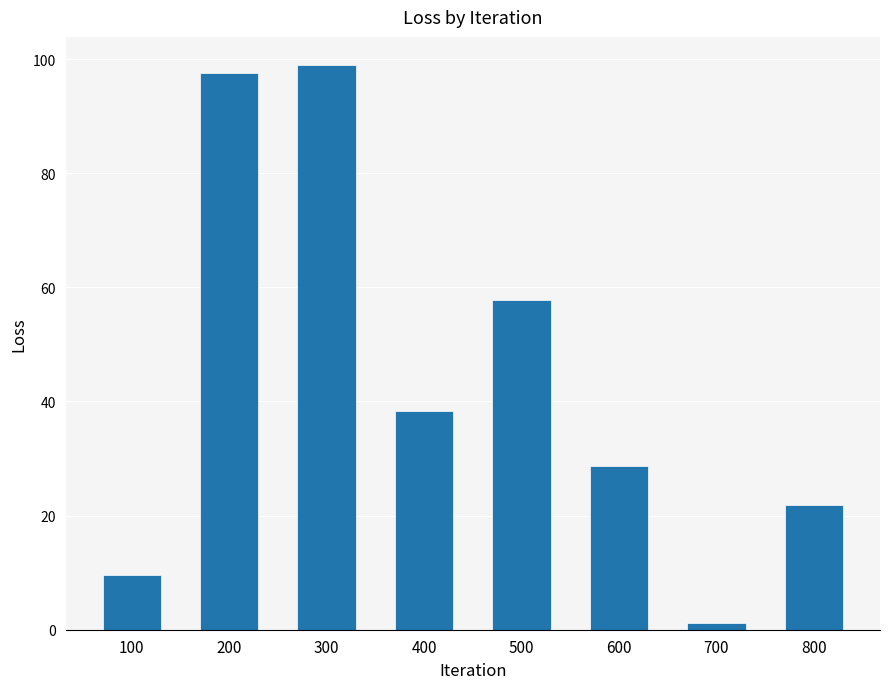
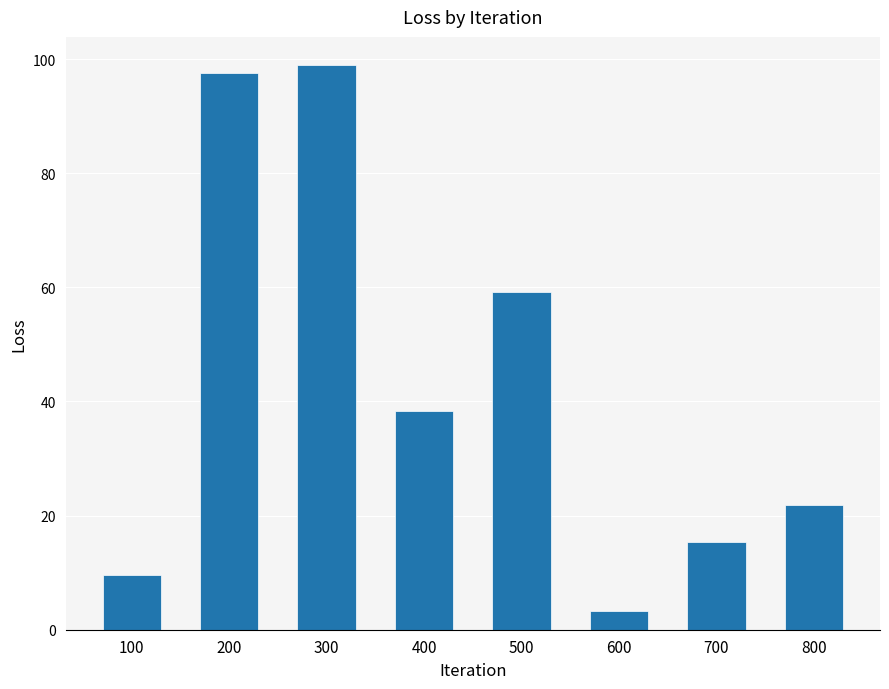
500: 58 -> 59
600: 29 -> 3
700: 1 -> 15
